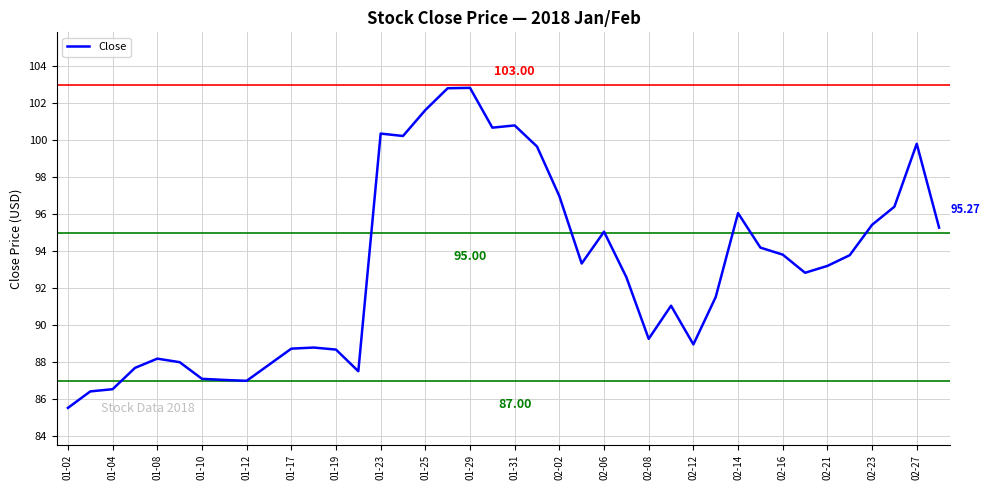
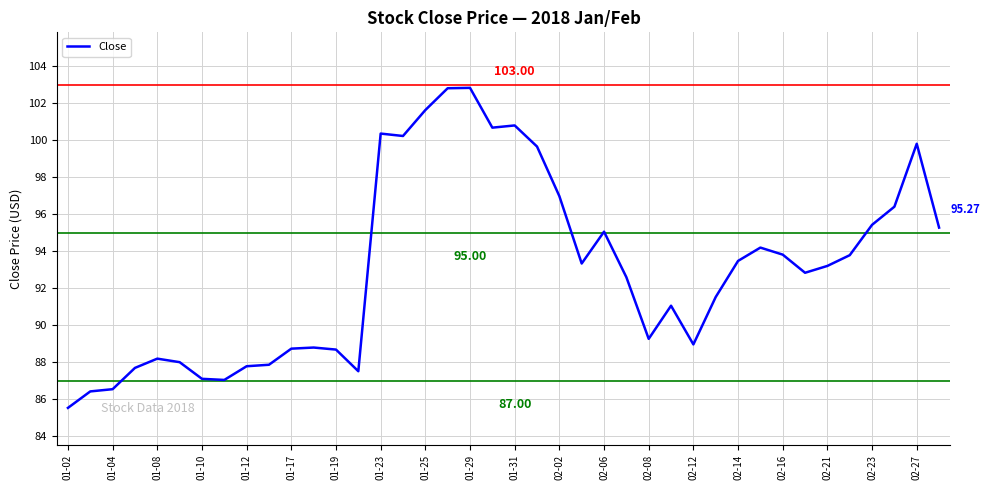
01-12: 87.0 -> 87.8
02-14: 96.1 -> 93.5
